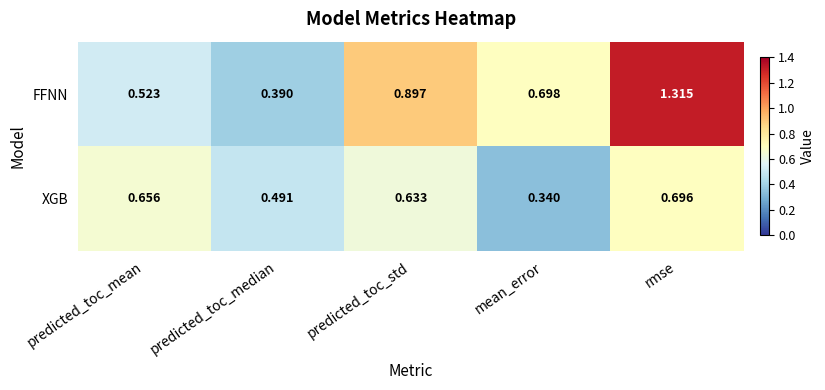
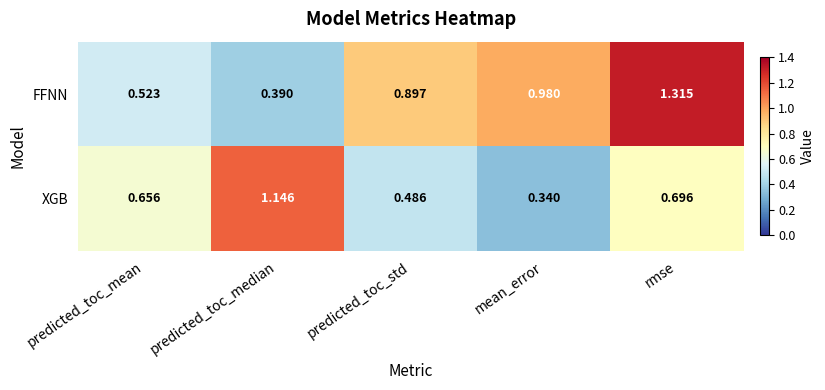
FFNN, mean_error: 0.698 -> 0.980
XGB, predicted_toc_median: 0.491 -> 1.146
XGB, predicted_toc_std: 0.633 -> 0.486
